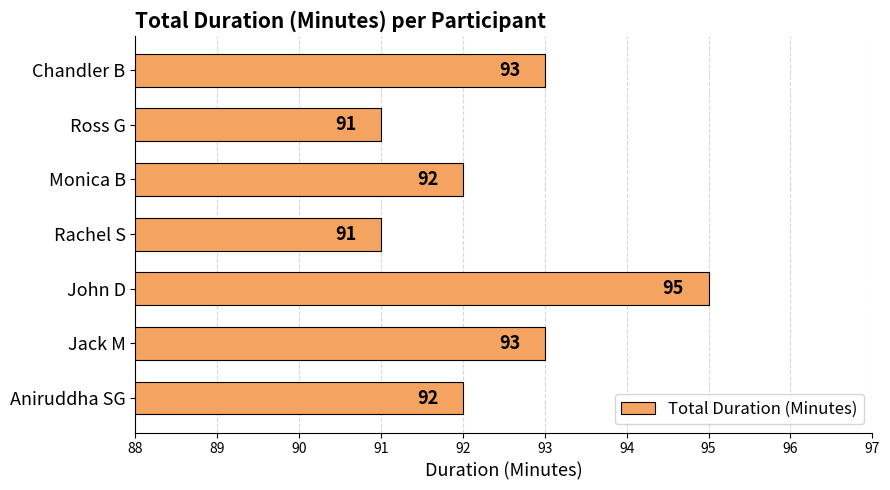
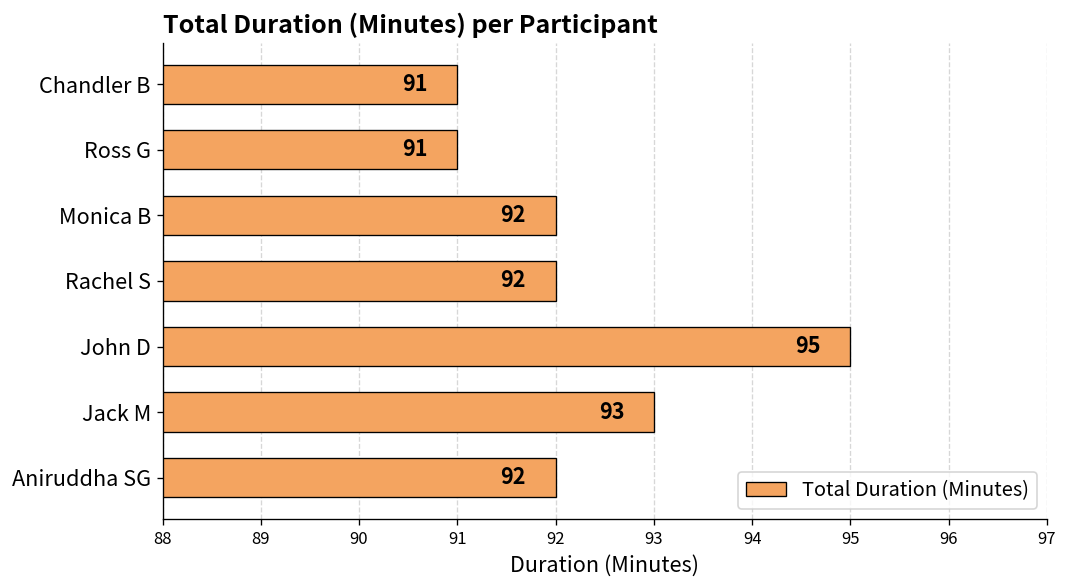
Chandler B: 93 -> 91
Rachel S: 91 -> 92
